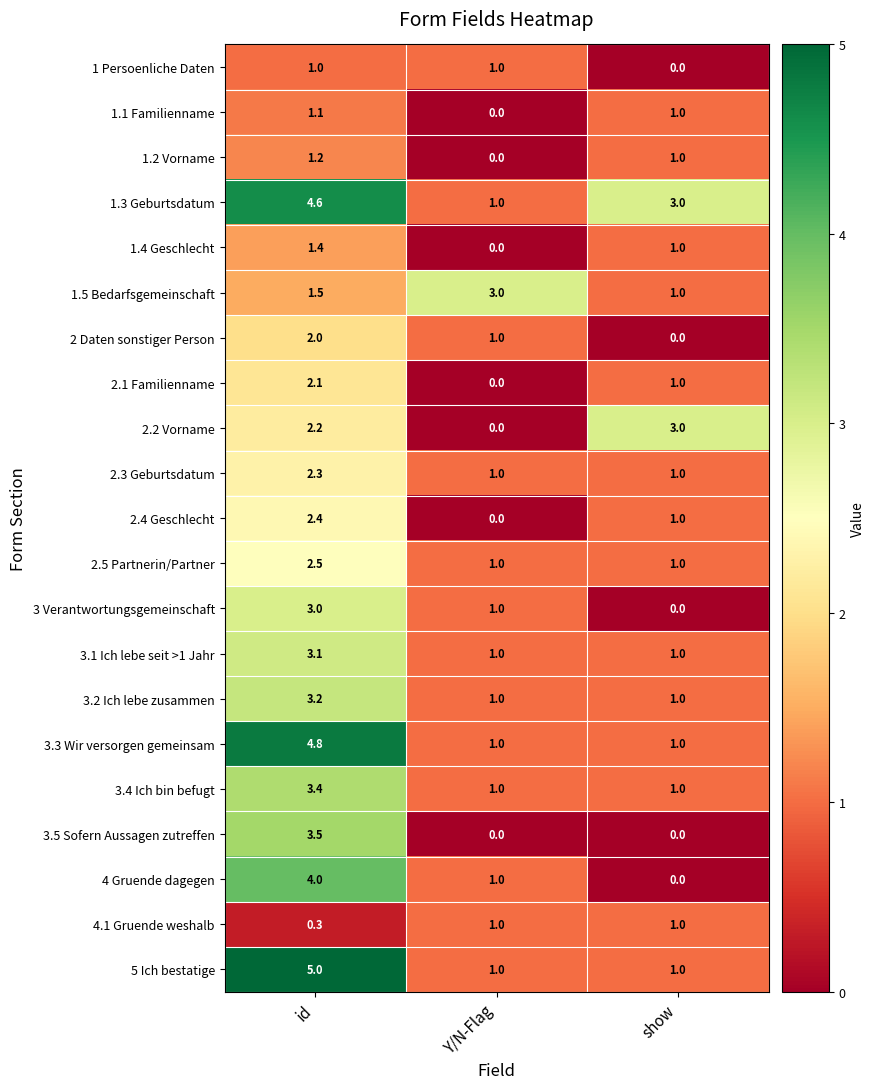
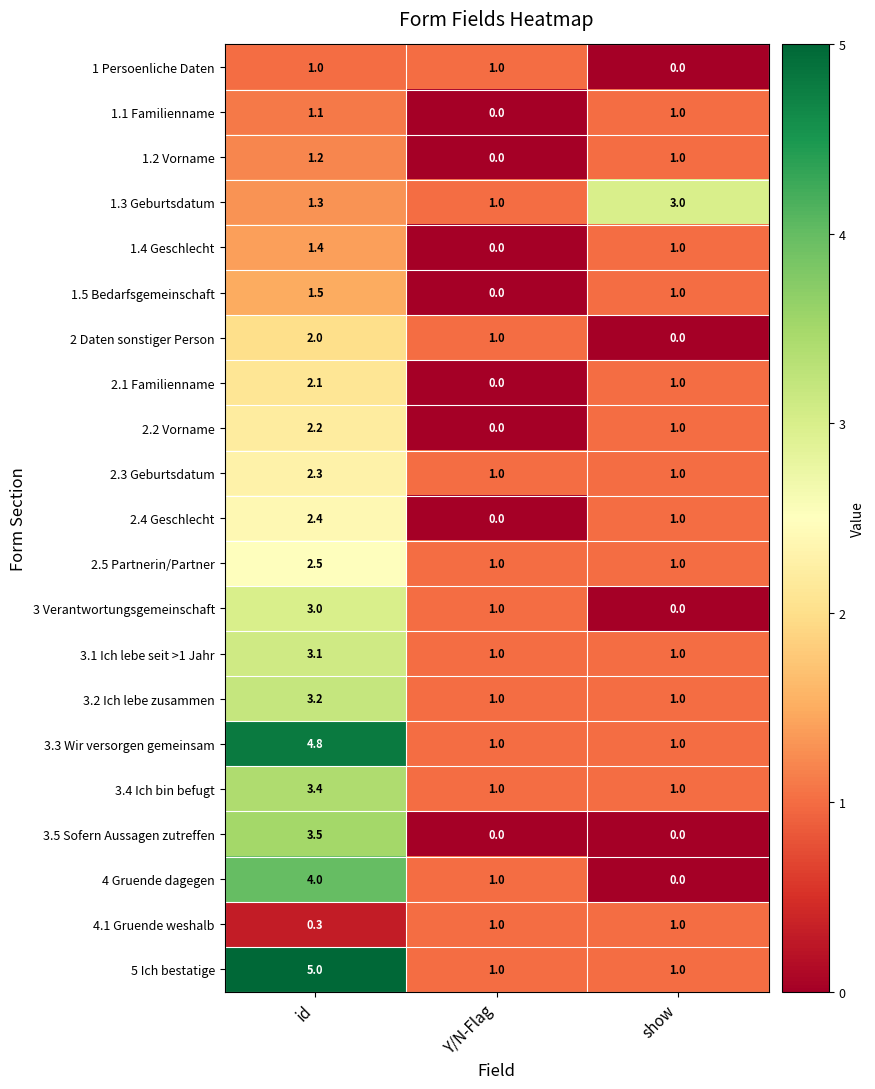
1.3 Geburtsdatum, id: 4.6 -> 1.3
1.5 Bedarfsgemeinschaft, Y/N-Flag: 3.0 -> 0.0
2.2 Vorname, show: 3.0 -> 1.0
